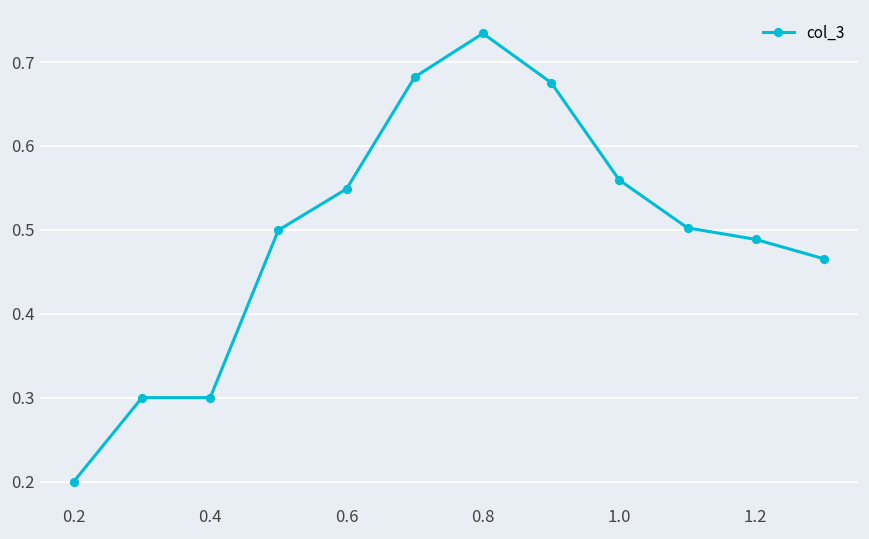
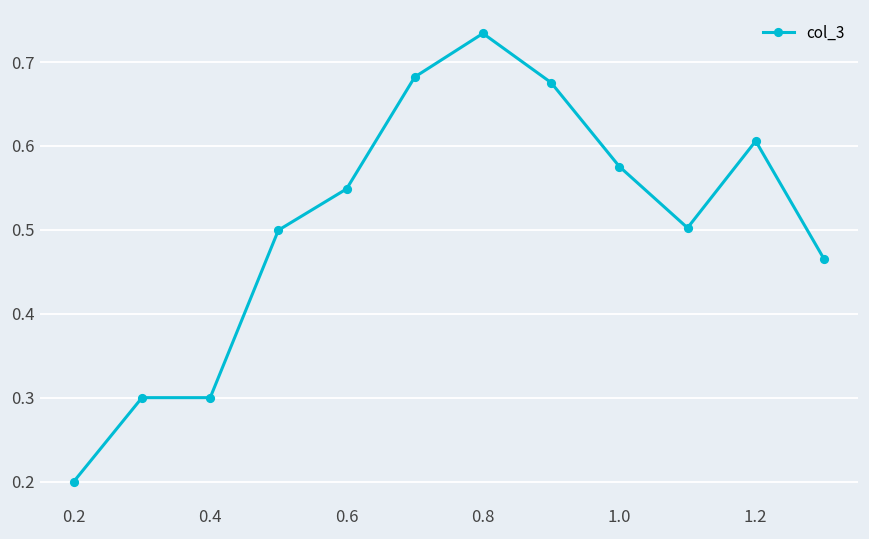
1.0: 0.56 -> 0.58
1.2: 0.49 -> 0.61
